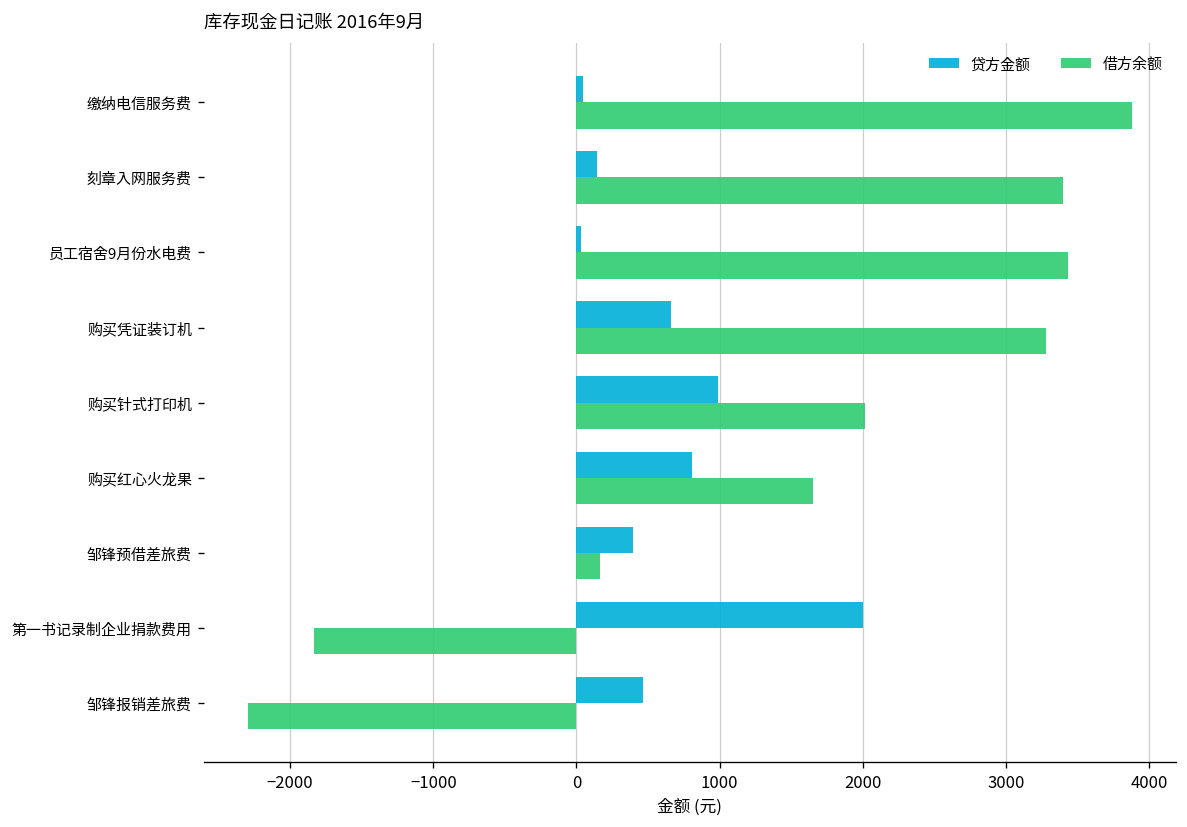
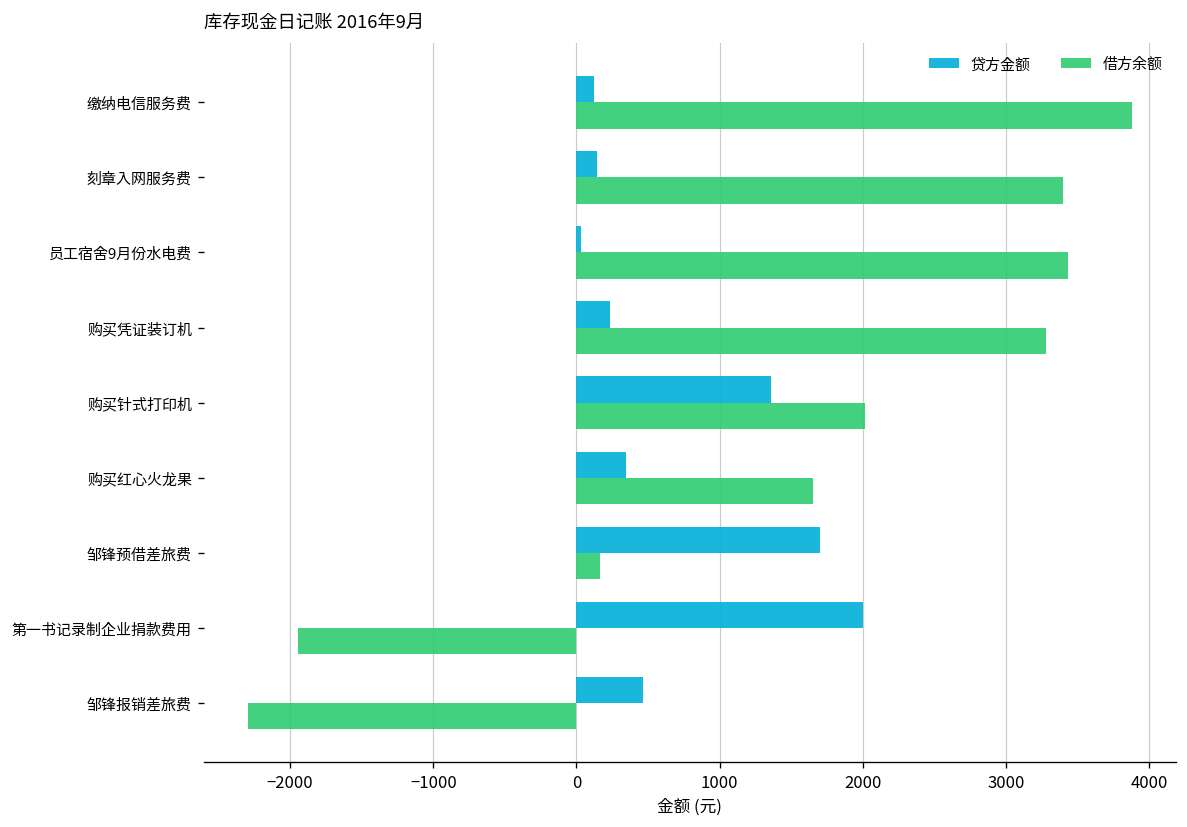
贷方金额, 缴纳电信服务费: 50 -> 120
贷方金额, 购买凭证装订机: 660 -> 230
贷方金额, 购买针式打印机: 990 -> 1360
贷方金额, 购买红心火龙果: 810 -> 350
贷方金额, 邹锋预借差旅费: 400 -> 1700
借方余额, 第一书记录制企业捐款费用: -1830 -> -1940
